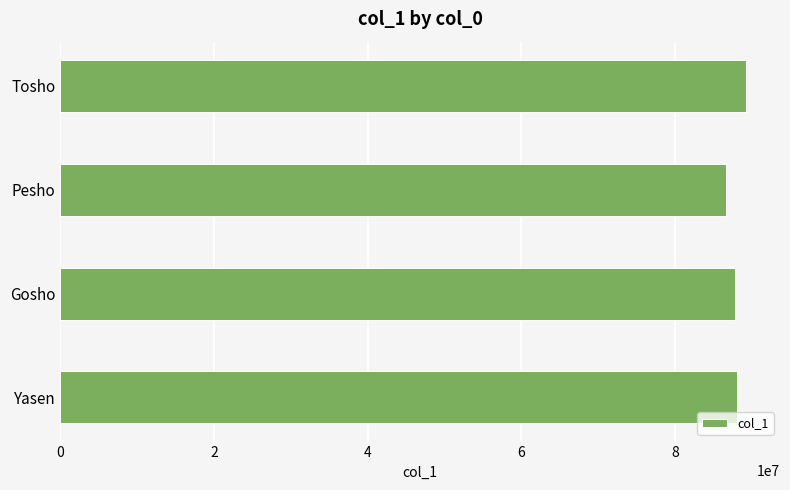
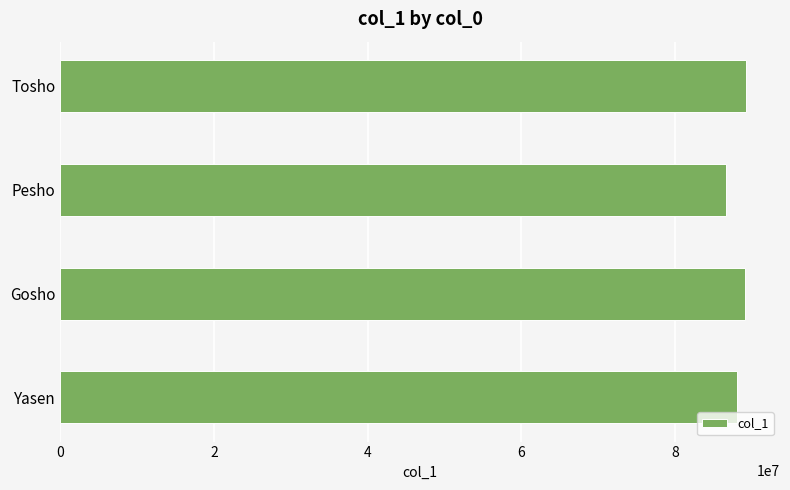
Gosho: 88000000 -> 89000000
